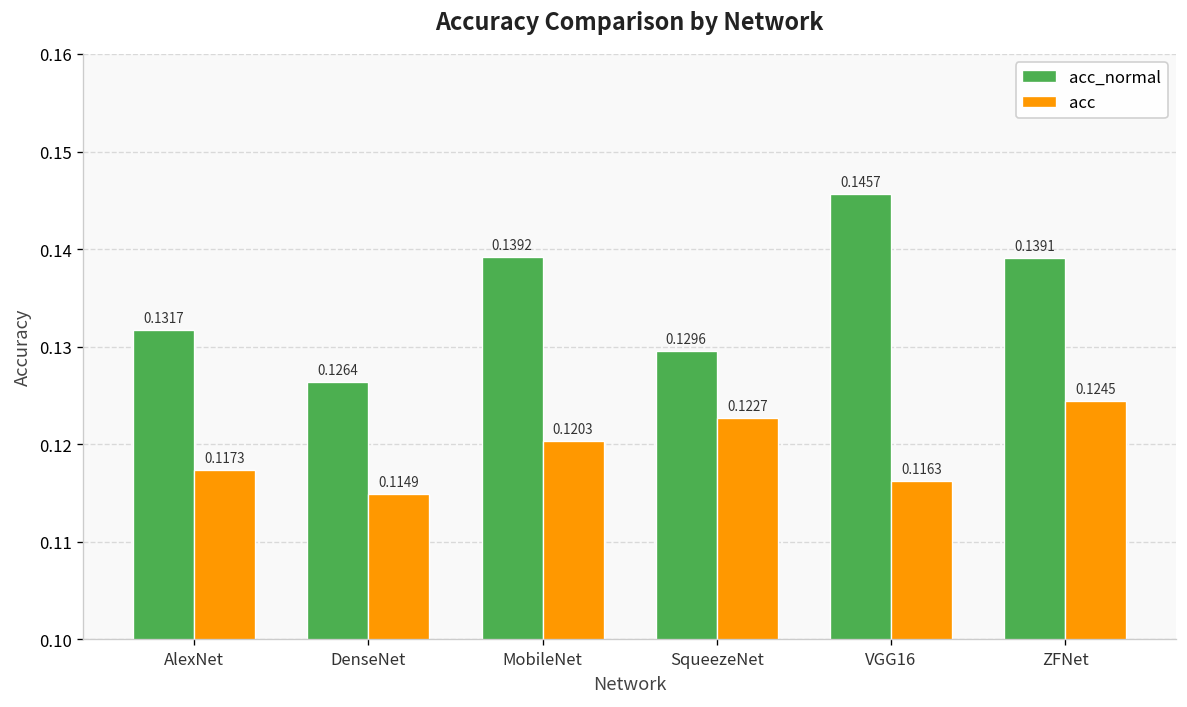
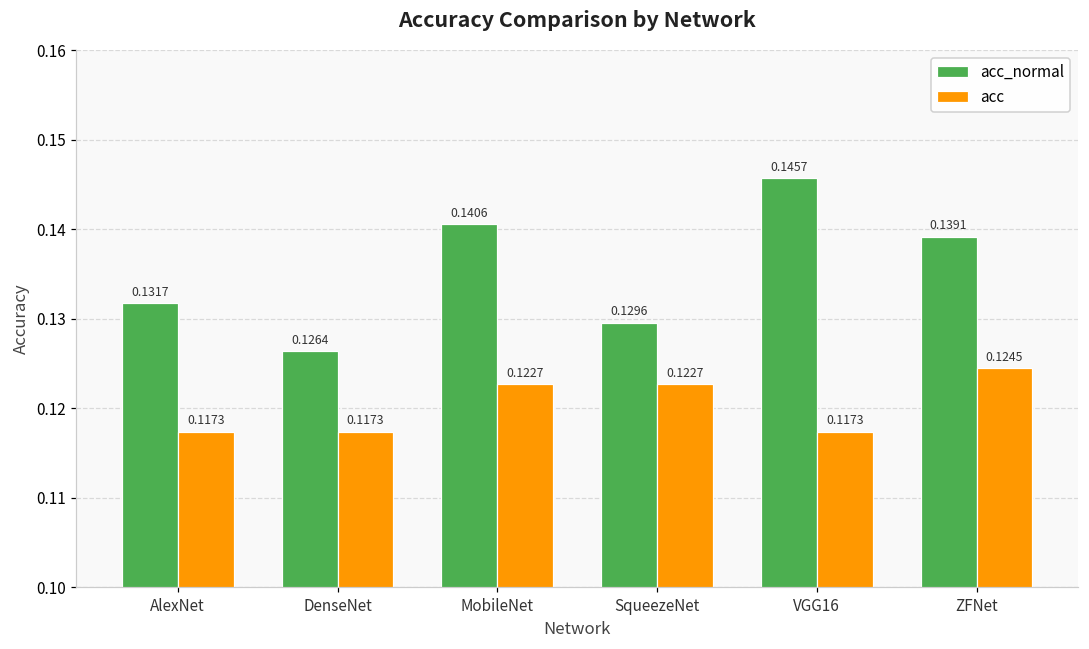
acc, DenseNet: 0.1149 -> 0.1173
acc_normal, MobileNet: 0.1392 -> 0.1406
acc, MobileNet: 0.1203 -> 0.1227
acc, VGG16: 0.1163 -> 0.1173
